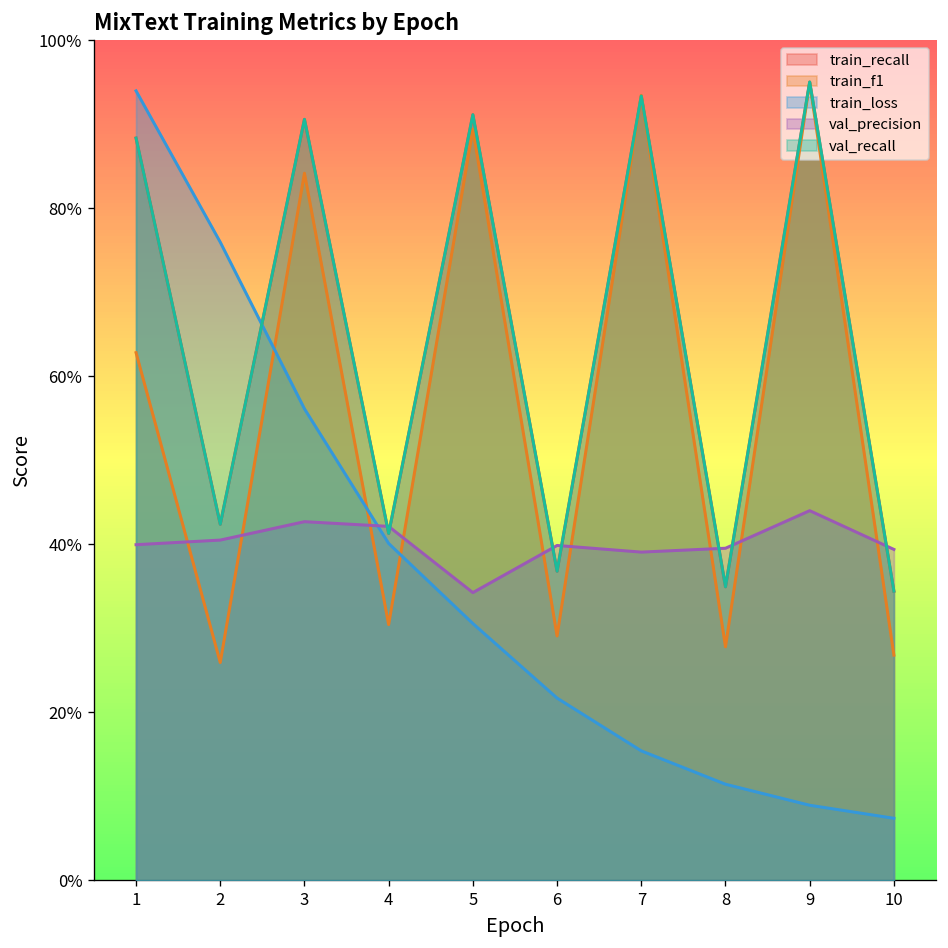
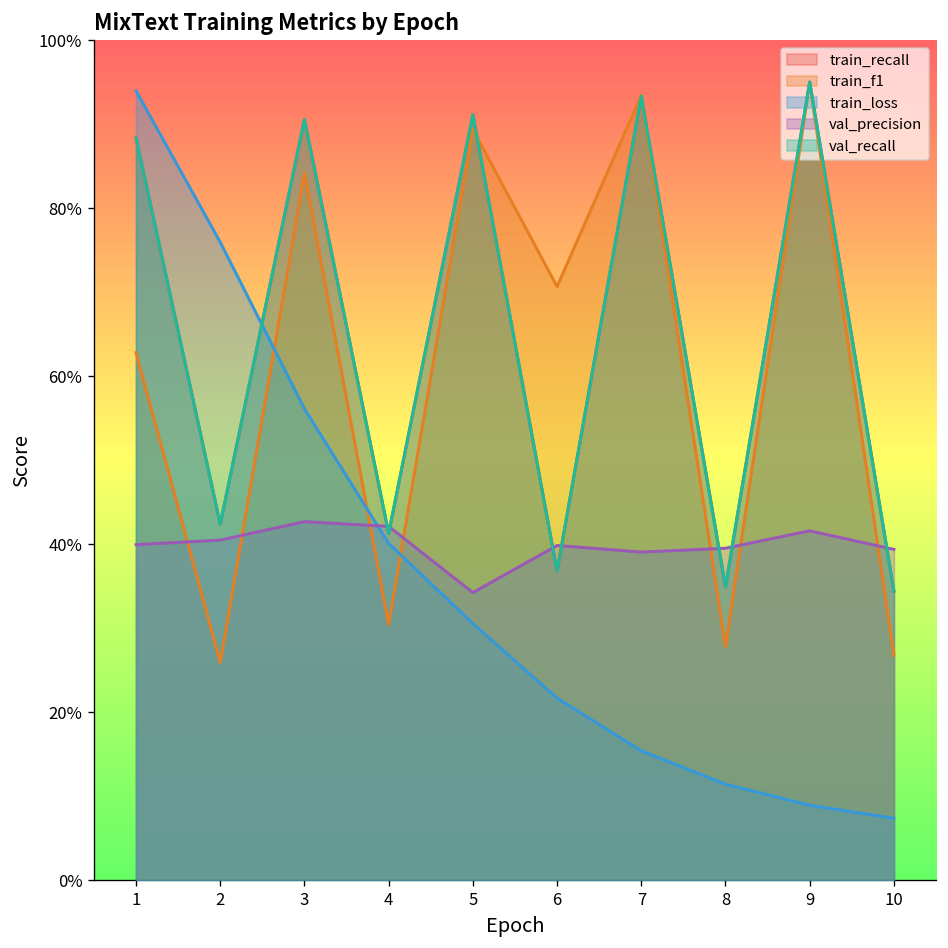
train_f1, 6: 29% -> 71%
val_precision, 9: 44% -> 42%
